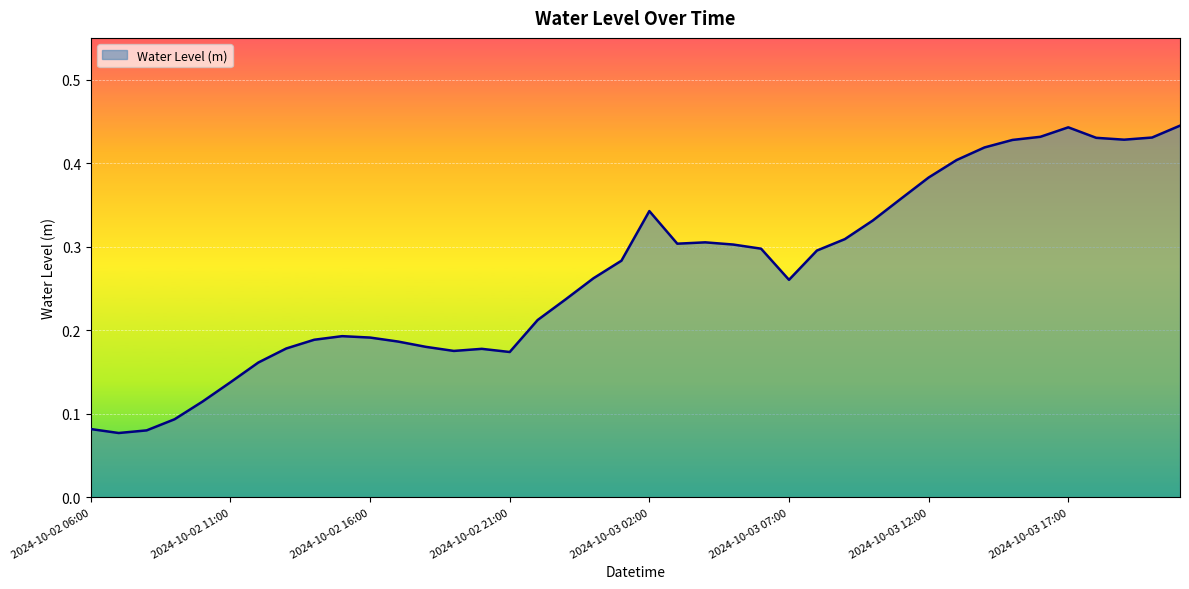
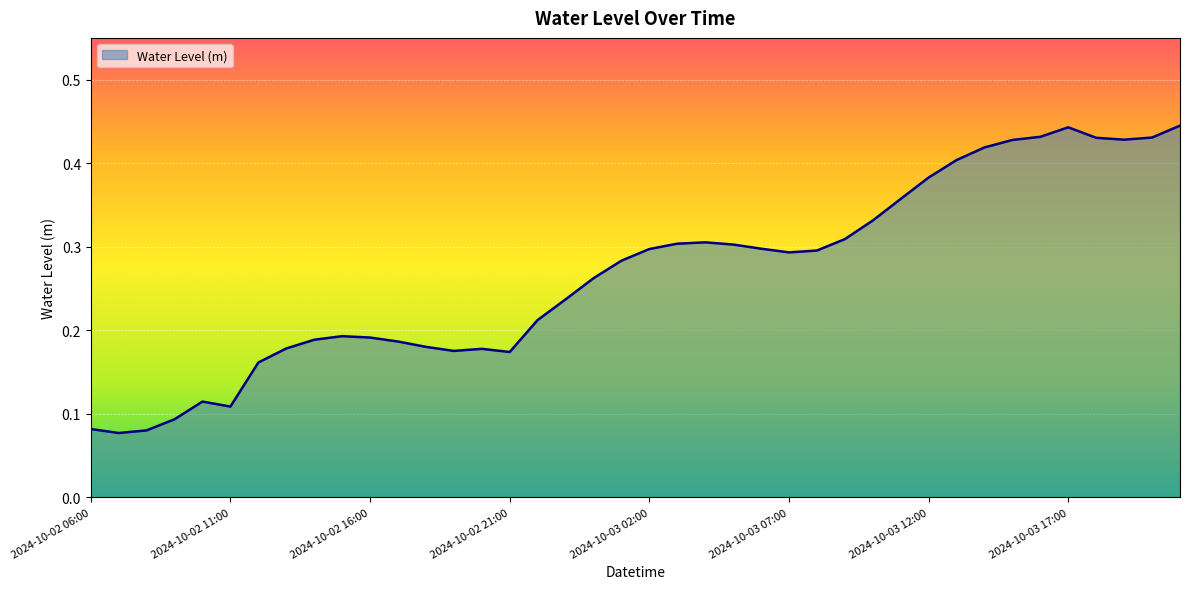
2024-10-02 11:00: 0.14 -> 0.11
2024-10-03 02:00: 0.34 -> 0.30
2024-10-03 07:00: 0.26 -> 0.29
